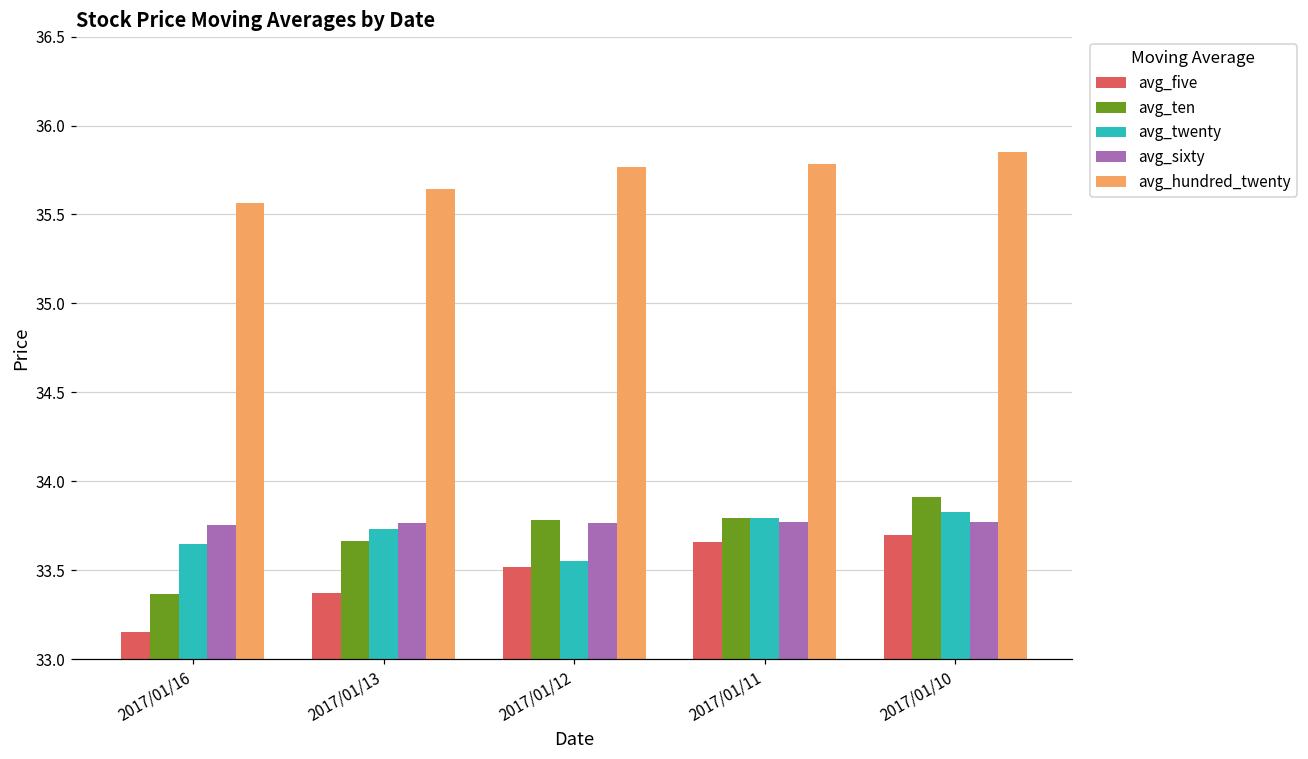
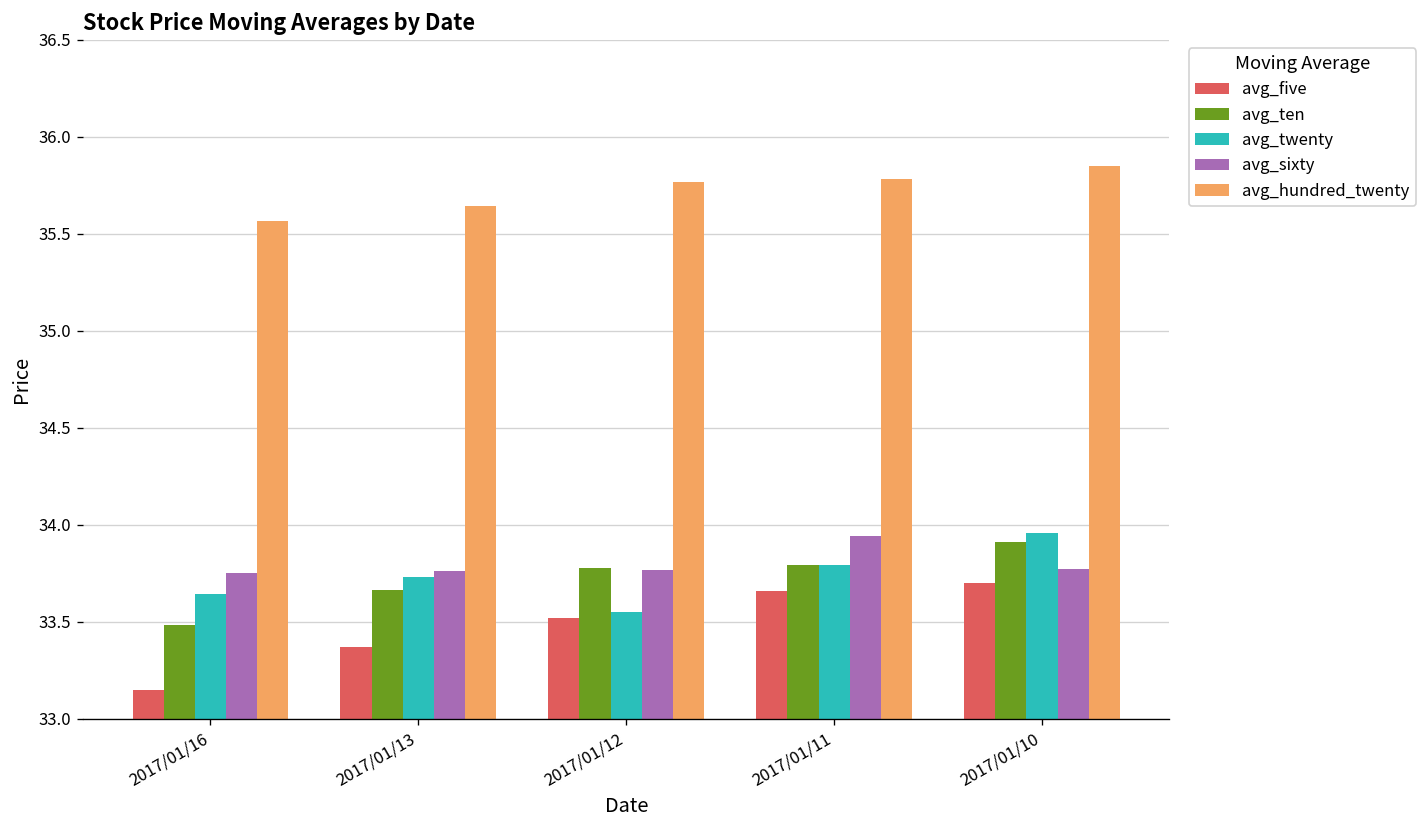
avg_ten, 2017/01/16: 33.37 -> 33.49
avg_sixty, 2017/01/11: 33.77 -> 33.94
avg_twenty, 2017/01/10: 33.83 -> 33.96
